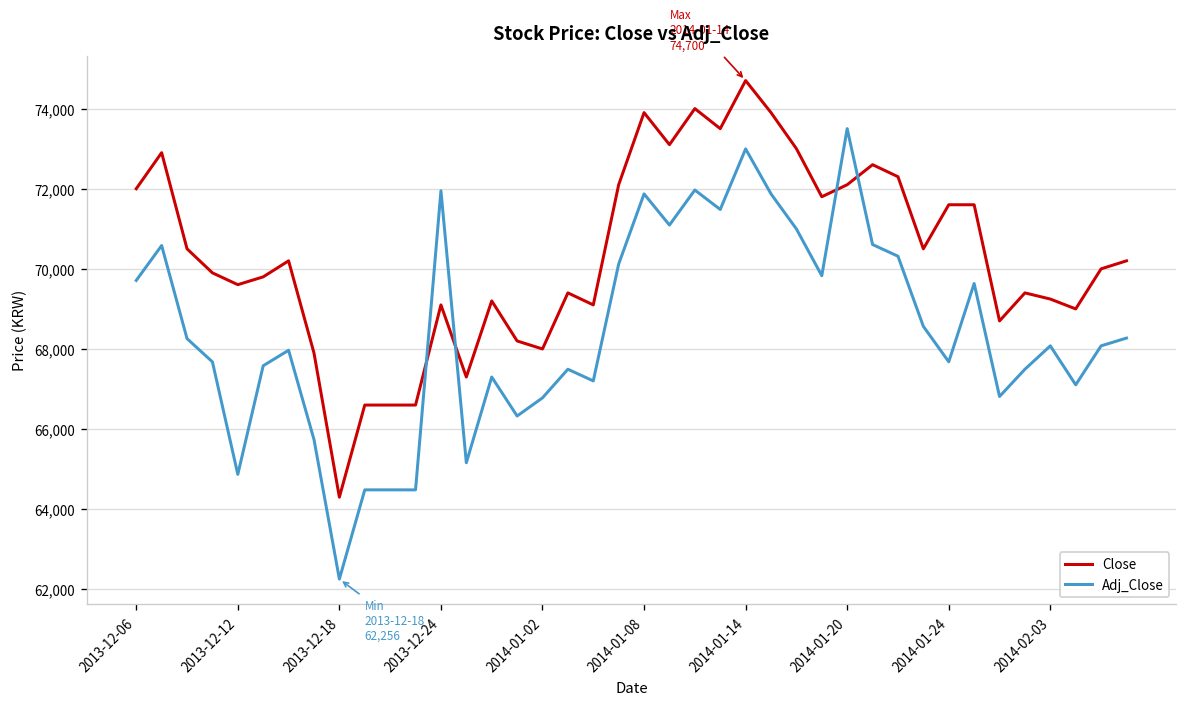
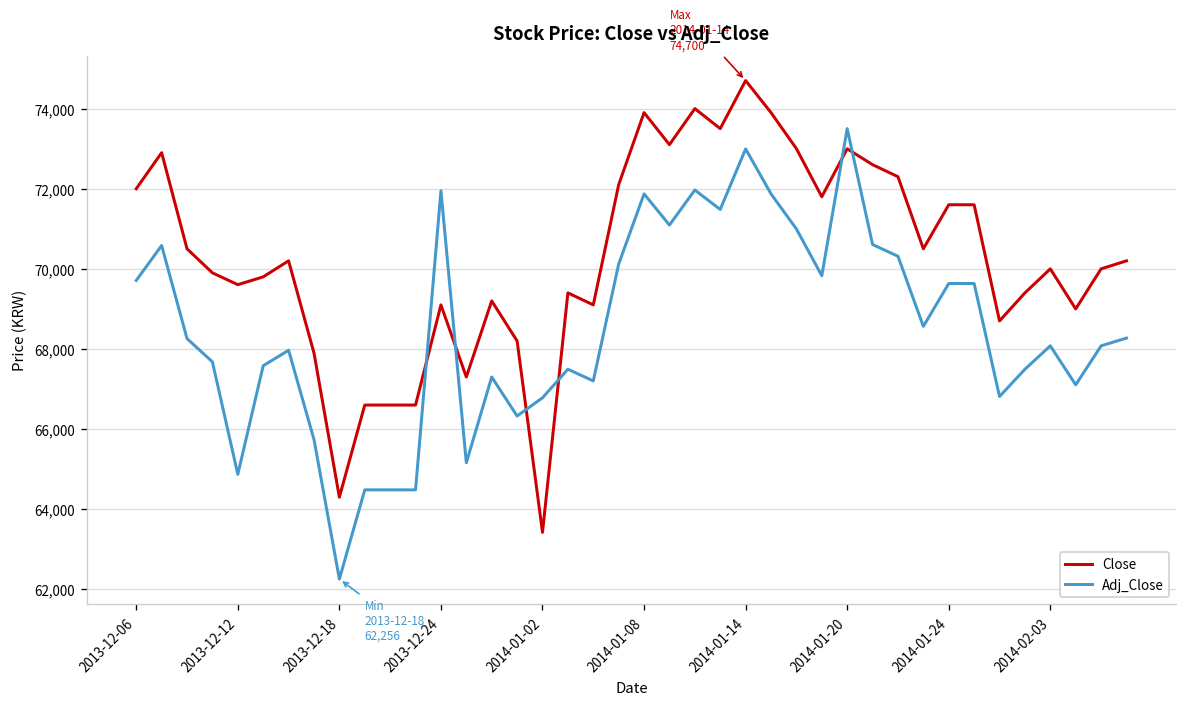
Close, 2014-01-02: 68,000 -> 63,400
Close, 2014-01-20: 72,100 -> 73,000
Adj_Close, 2014-01-24: 67,700 -> 69,600
Close, 2014-02-03: 69,200 -> 70,000
